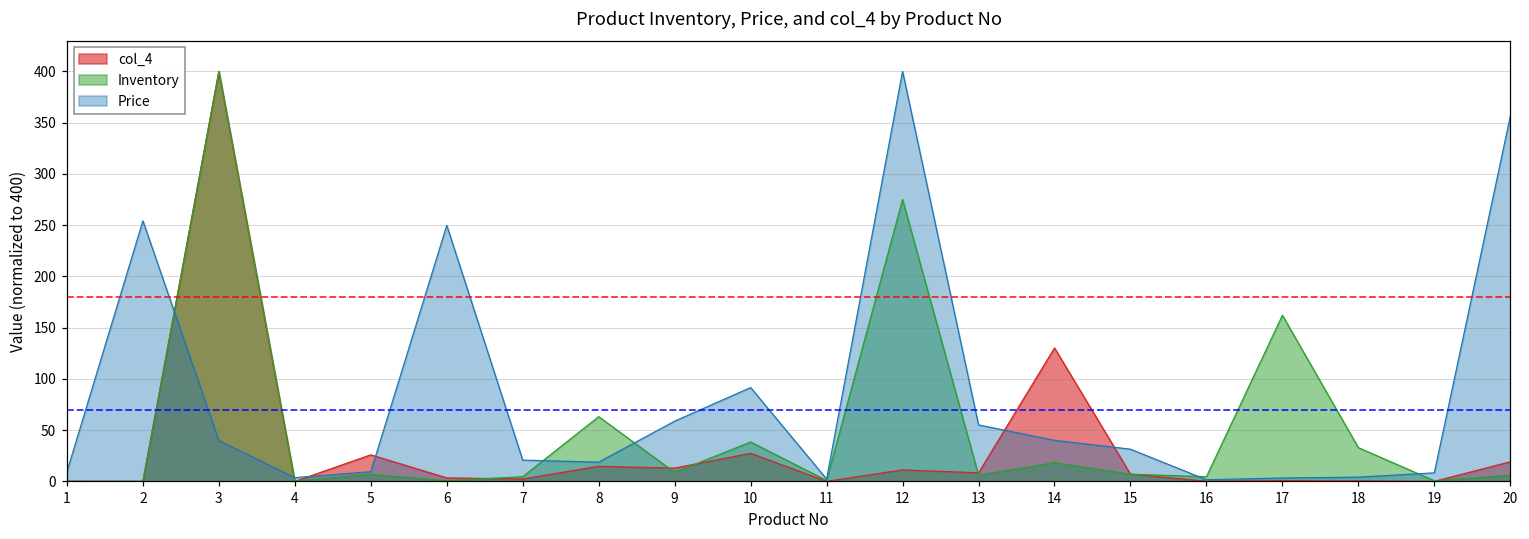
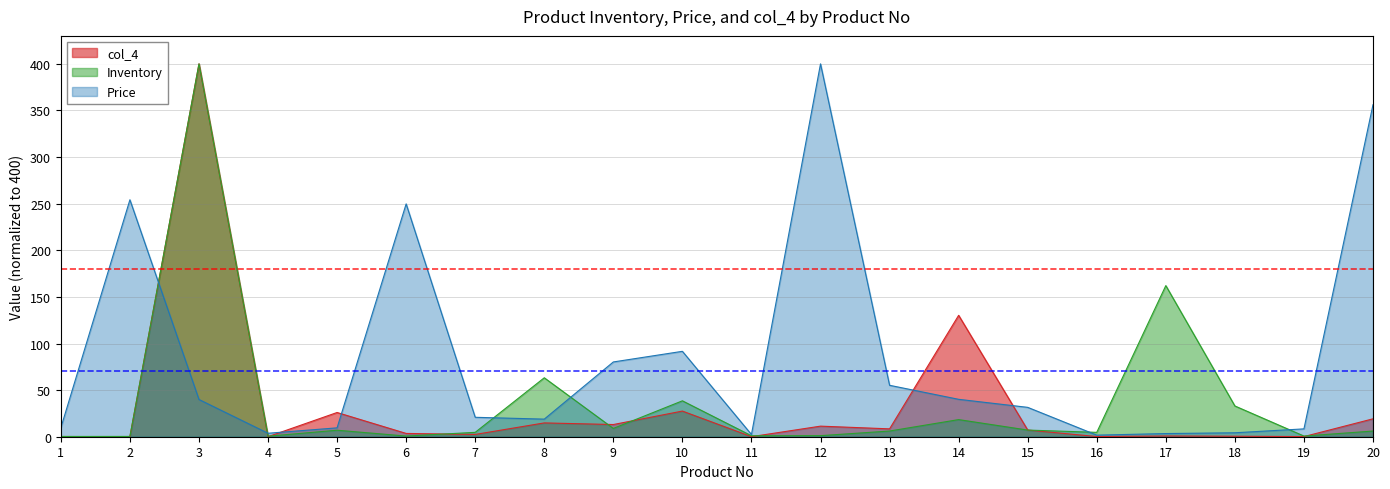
Price, 9: 60 -> 80
Inventory, 12: 280 -> 0
